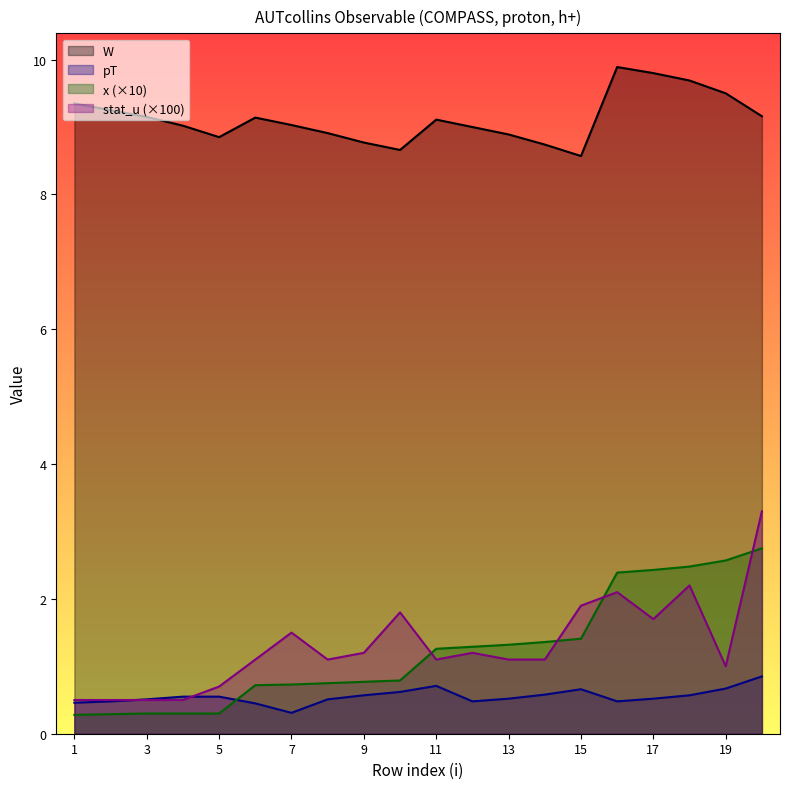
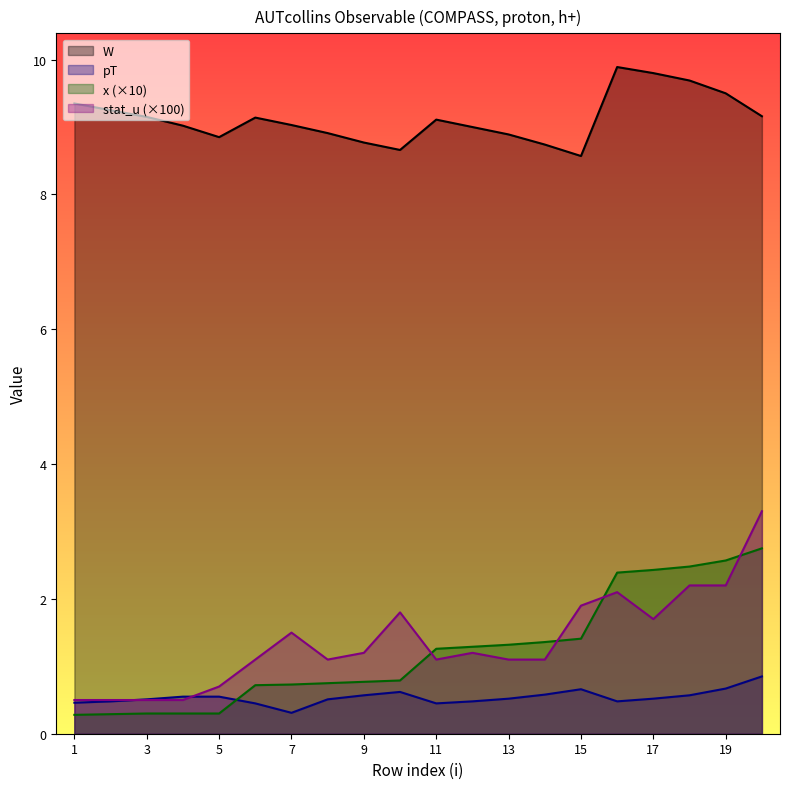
pT, 11: 0.7 -> 0.5
stat_u (×100), 19: 1.0 -> 2.2
